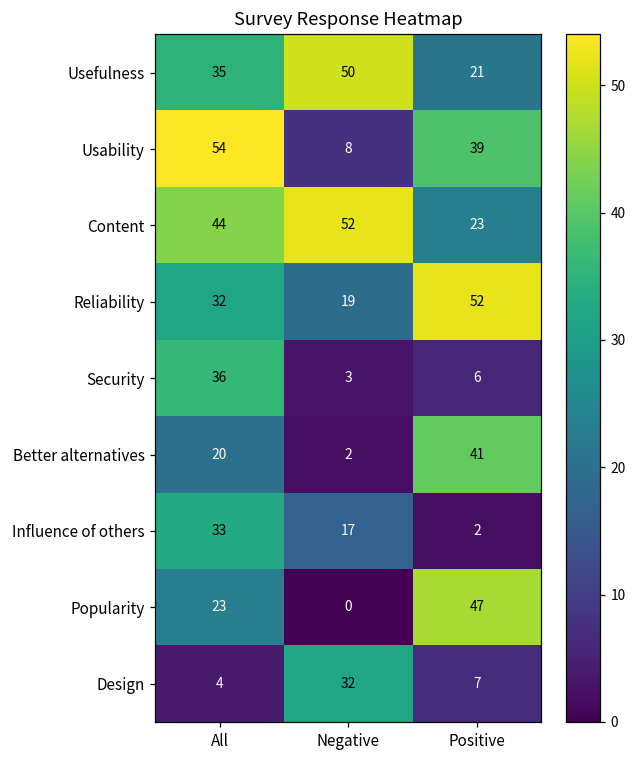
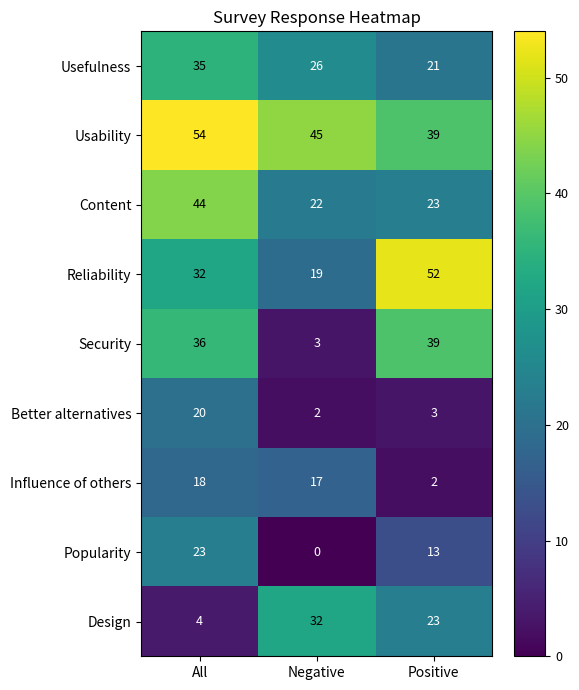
Usefulness, Negative: 50 -> 26
Usability, Negative: 8 -> 45
Content, Negative: 52 -> 22
Security, Positive: 6 -> 39
Better alternatives, Positive: 41 -> 3
Influence of others, All: 33 -> 18
Popularity, Positive: 47 -> 13
Design, Positive: 7 -> 23
